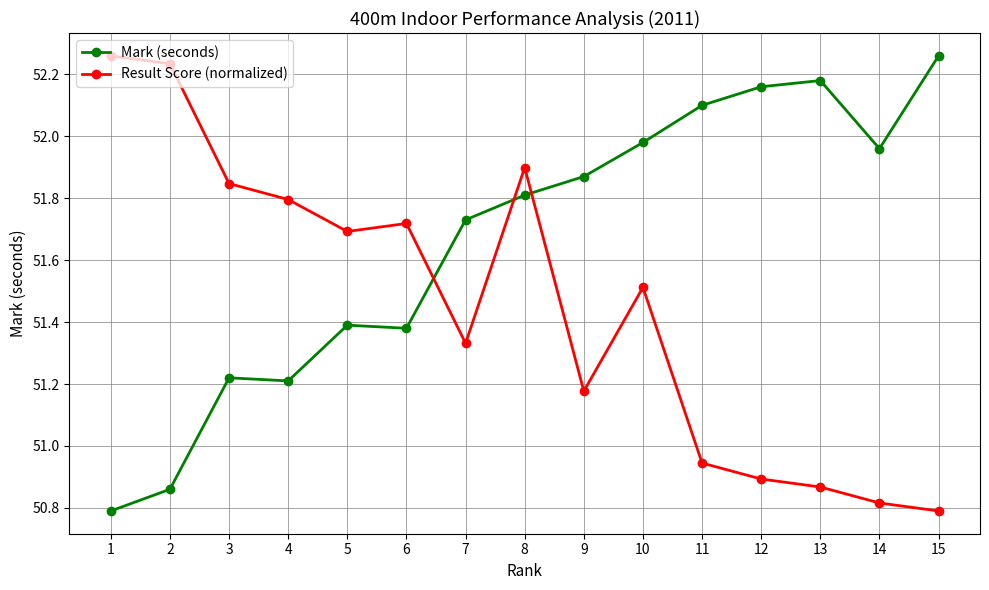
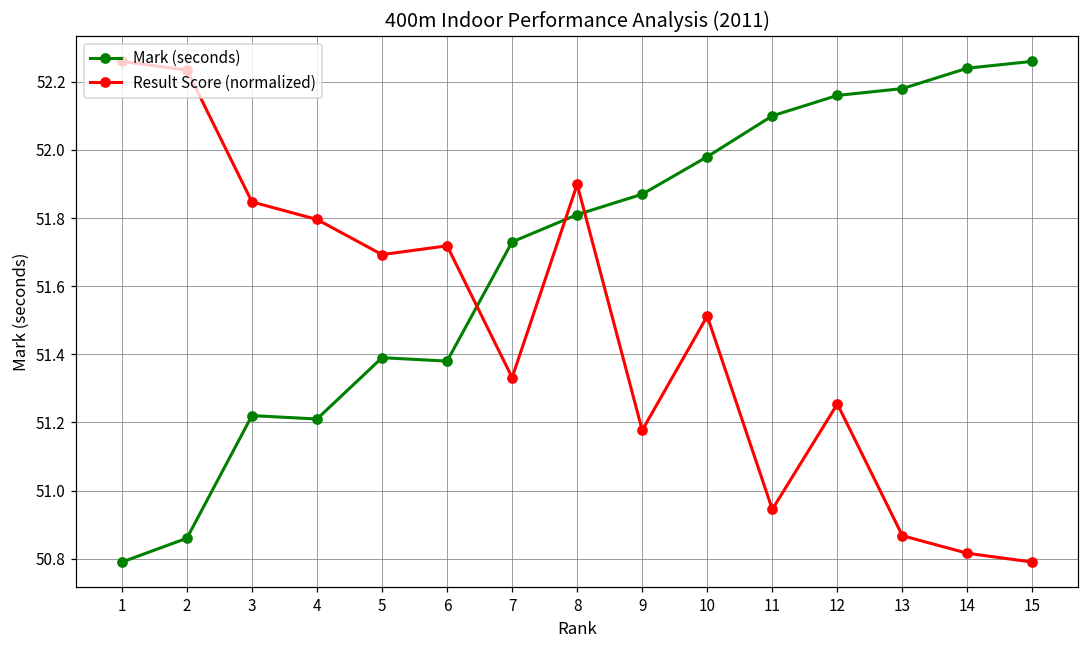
Result Score (normalized), 12: 50.89 -> 51.25
Mark (seconds), 14: 51.96 -> 52.24
